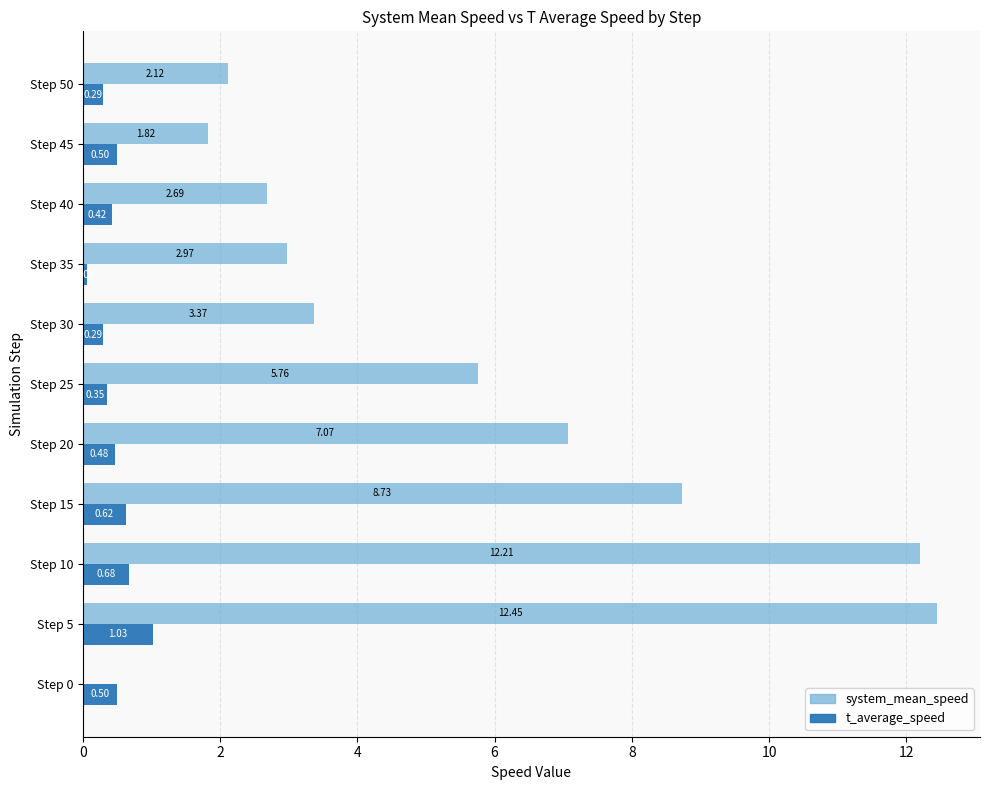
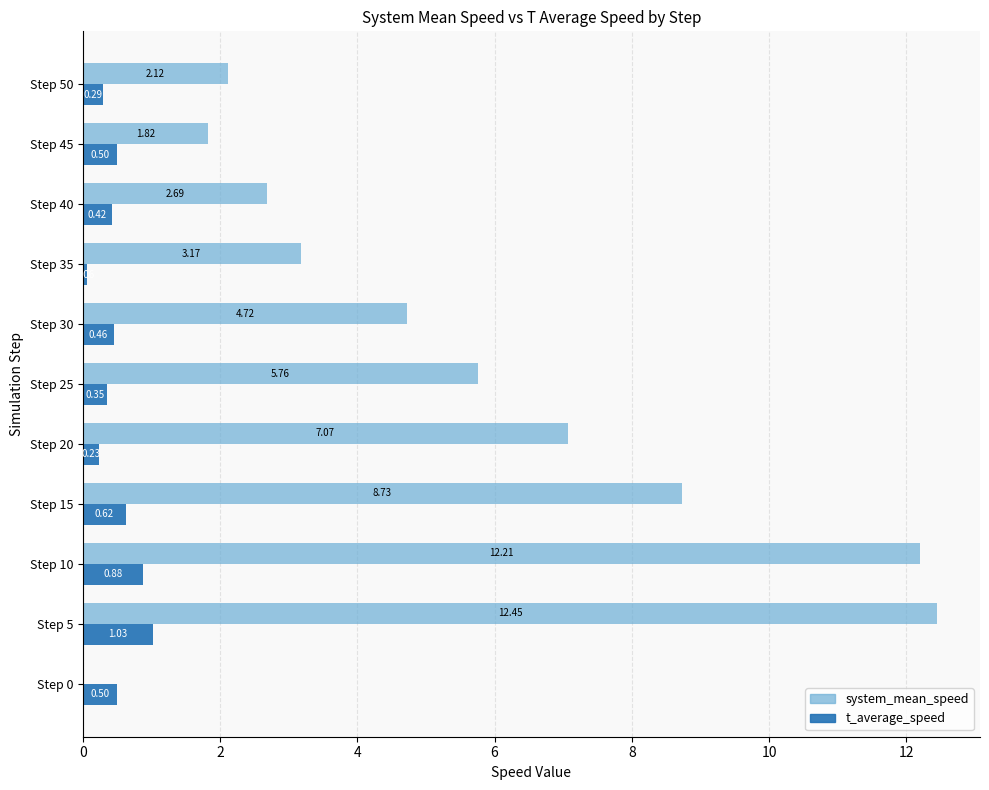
system_mean_speed, Step 35: 2.97 -> 3.17
system_mean_speed, Step 30: 3.37 -> 4.72
t_average_speed, Step 30: 0.29 -> 0.46
t_average_speed, Step 20: 0.48 -> 0.23
t_average_speed, Step 10: 0.68 -> 0.88
